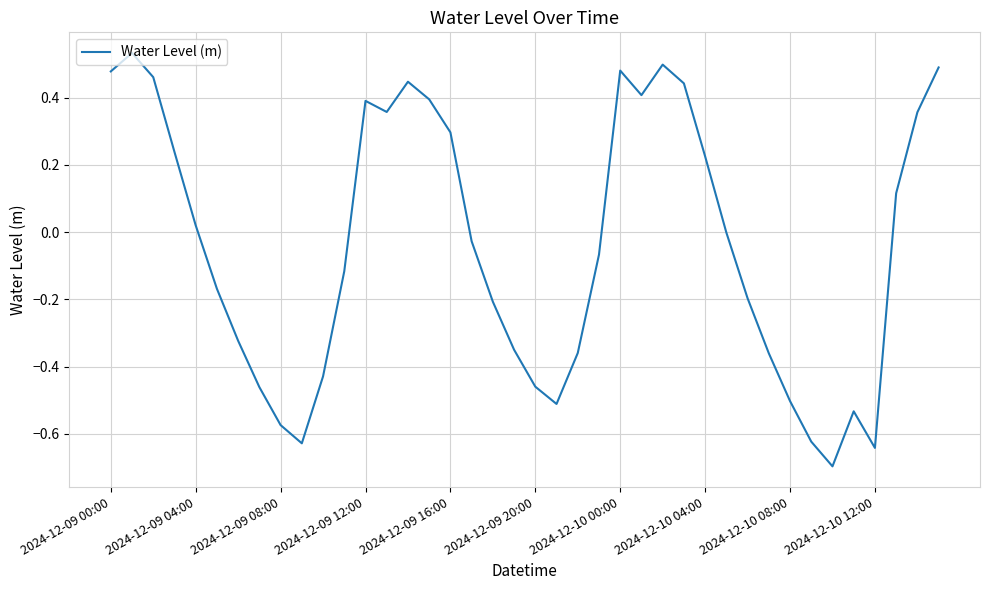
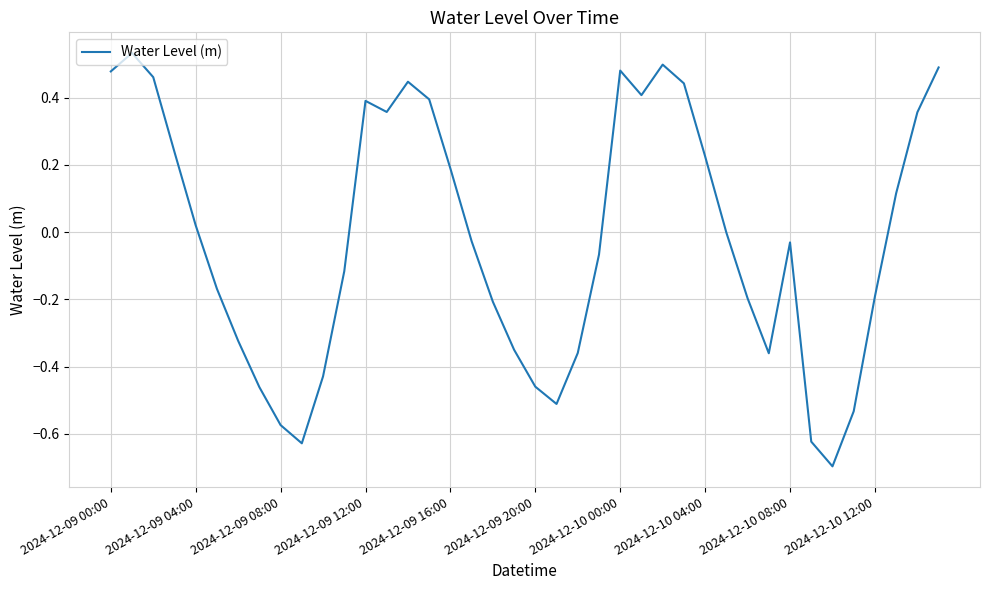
2024-12-09 16:00: 0.30 -> 0.19
2024-12-10 08:00: -0.50 -> -0.03
2024-12-10 12:00: -0.64 -> -0.19
